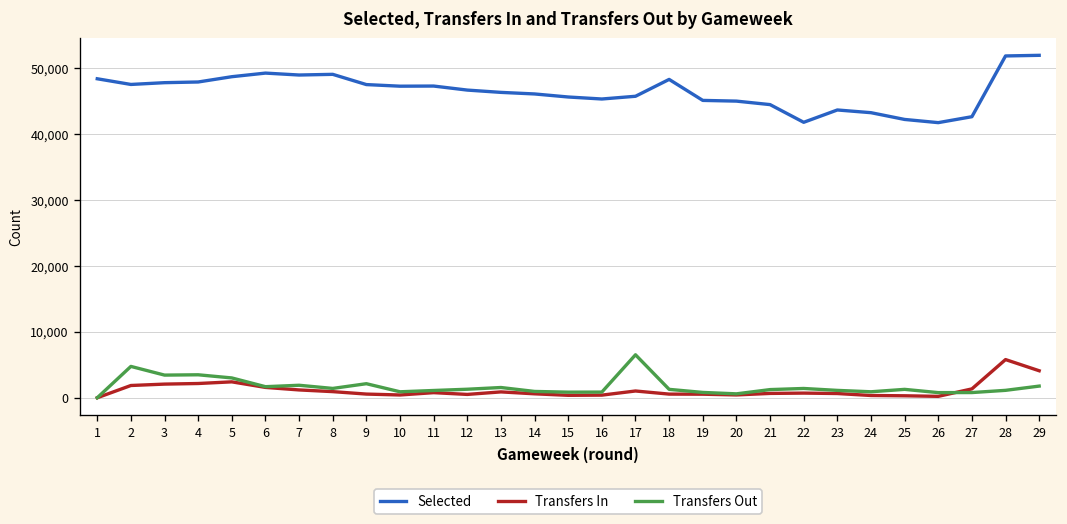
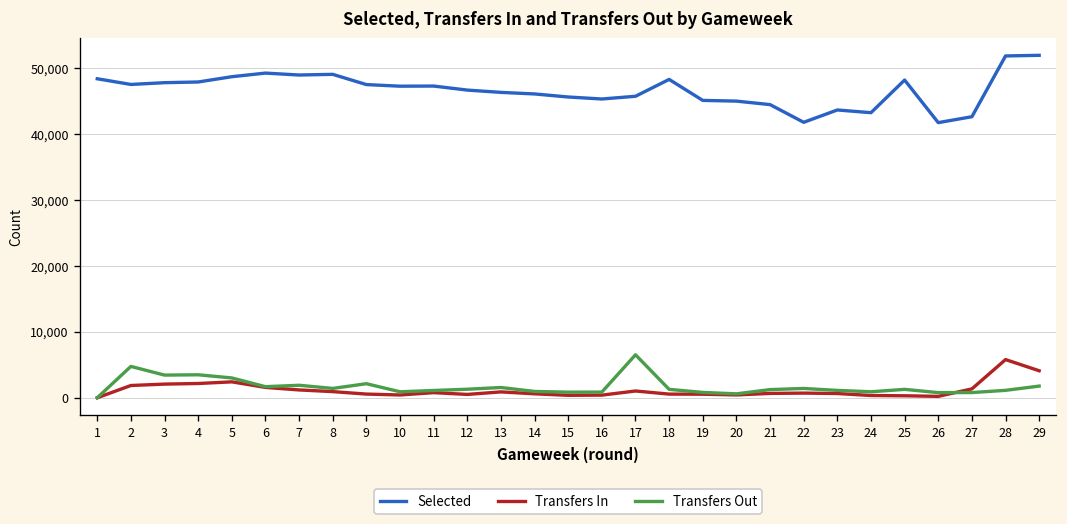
Selected, 25: 42,000 -> 48,000
